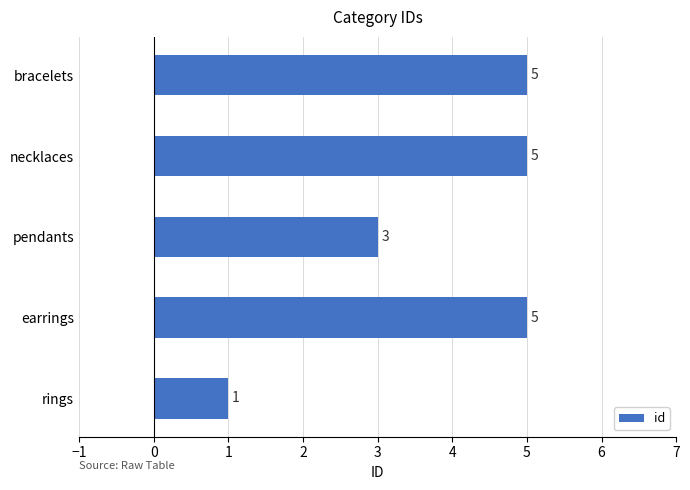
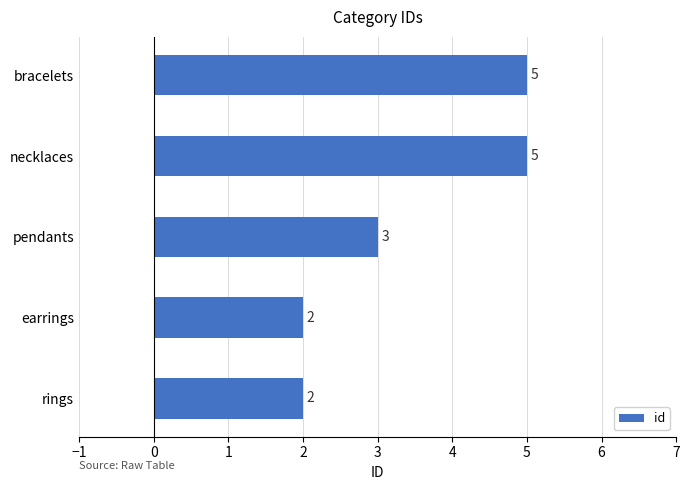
earrings: 5 -> 2
rings: 1 -> 2
